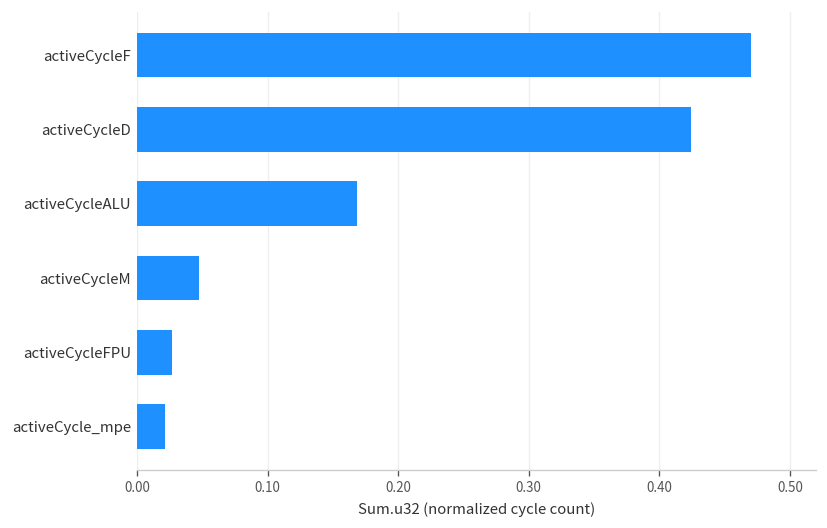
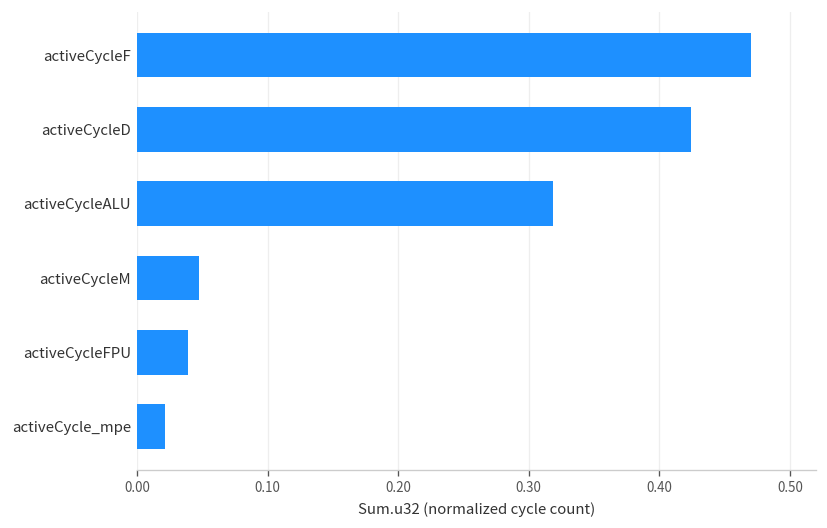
activeCycleALU: 0.169 -> 0.318
activeCycleFPU: 0.027 -> 0.039
